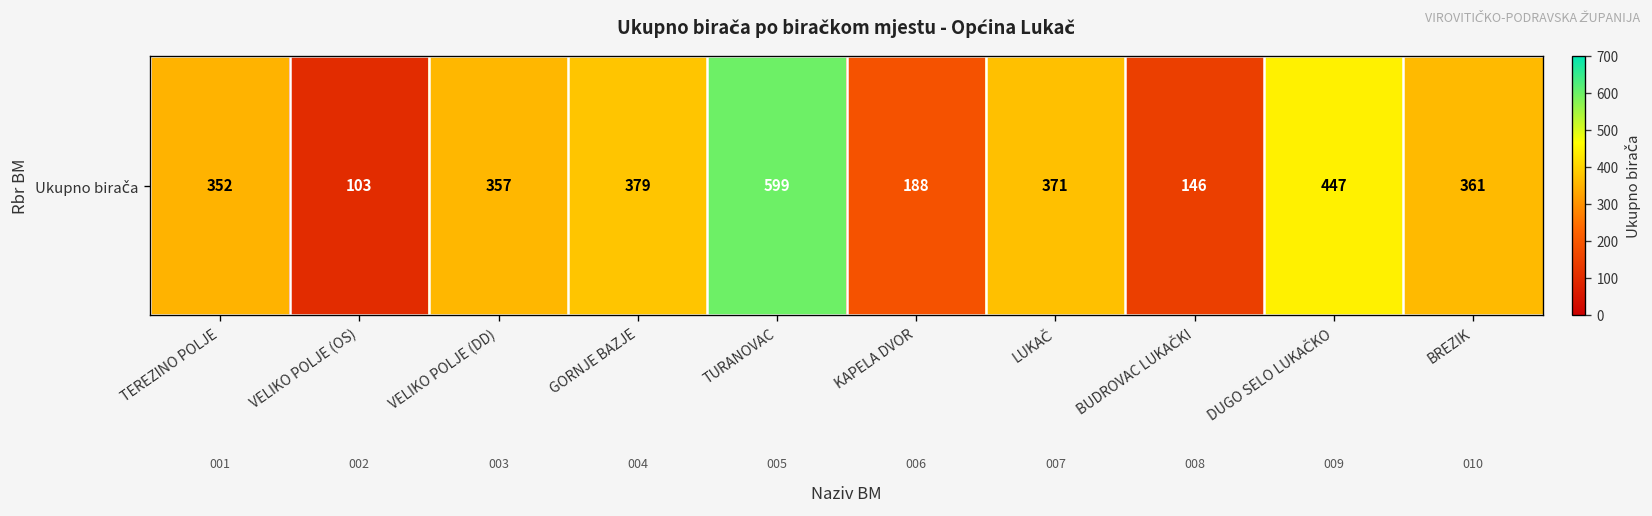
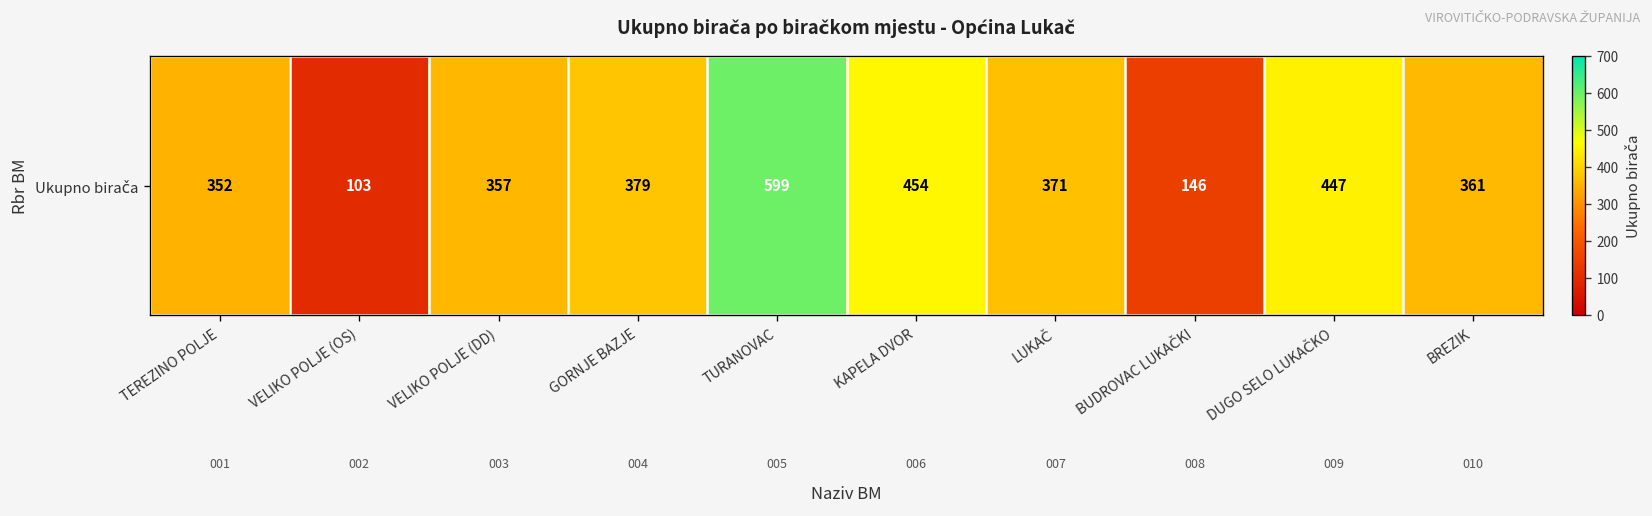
Ukupno birača, KAPELA DVOR: 188 -> 454
